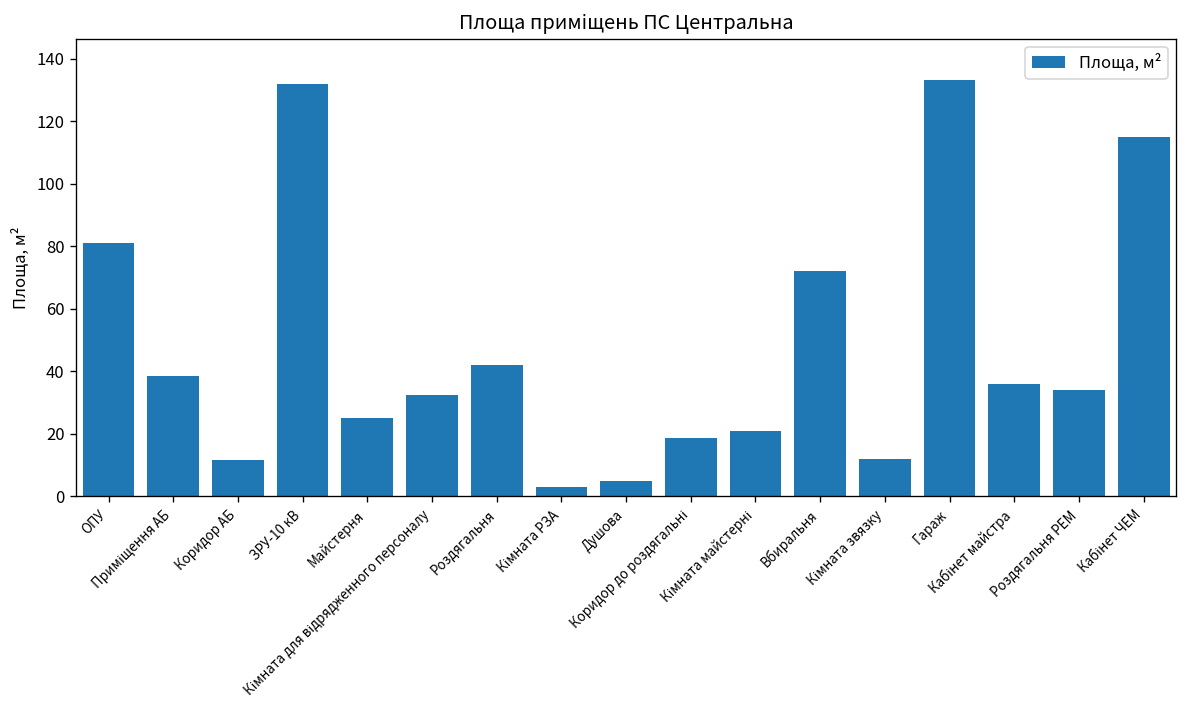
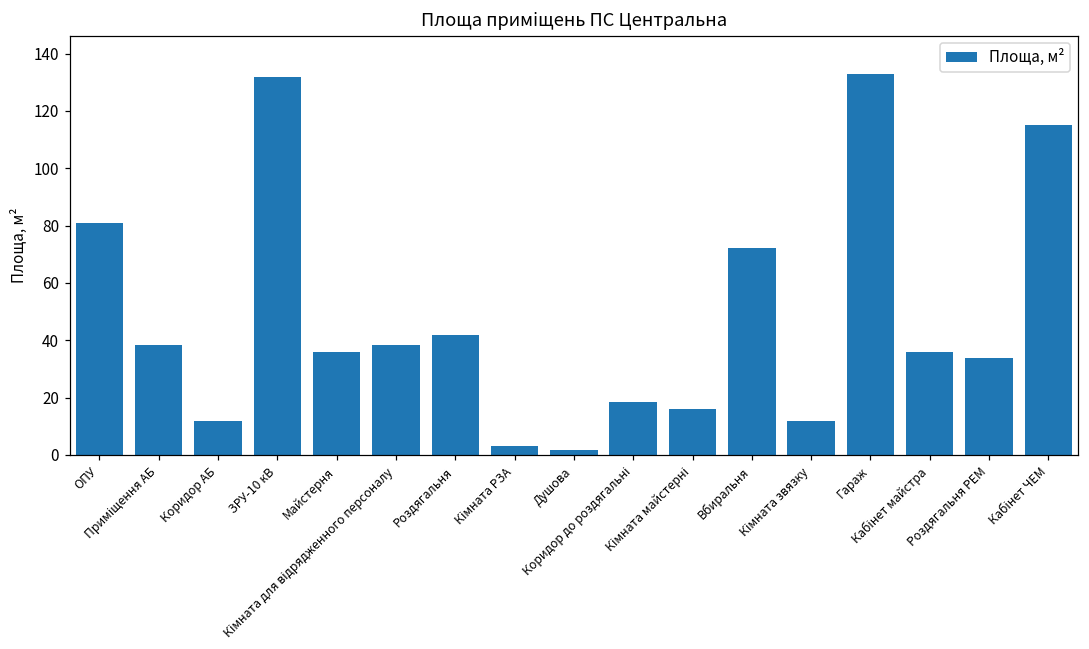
Майстерня: 25 -> 36
Кімната для відрядженного персоналу: 32 -> 38
Душова: 5 -> 2
Кімната майстерні: 21 -> 16
